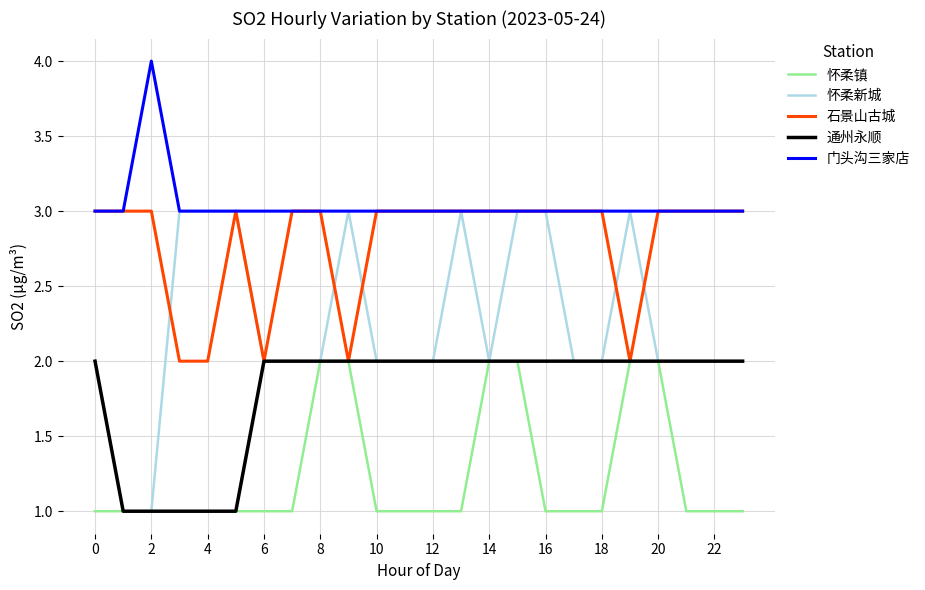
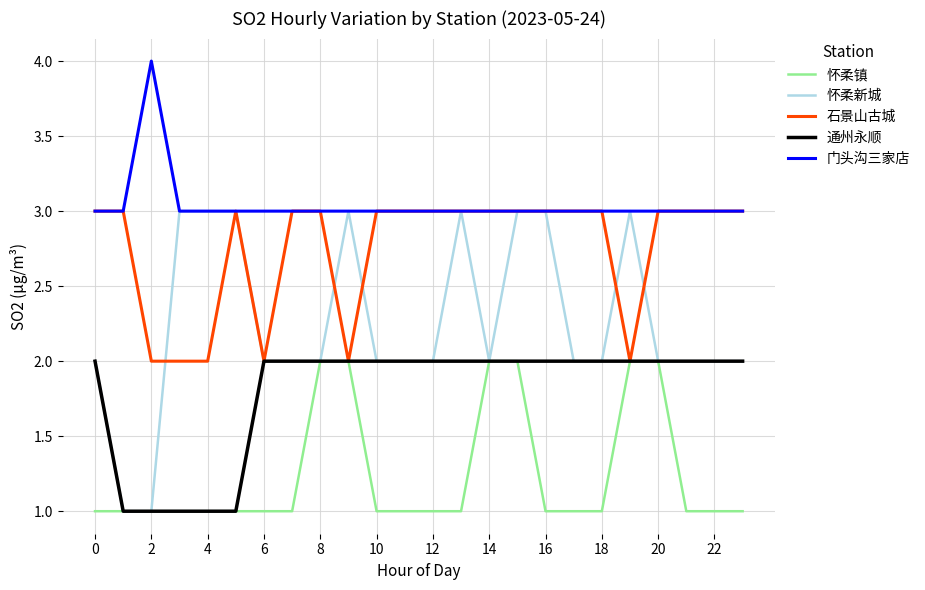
石景山古城, 2: 3 -> 2
